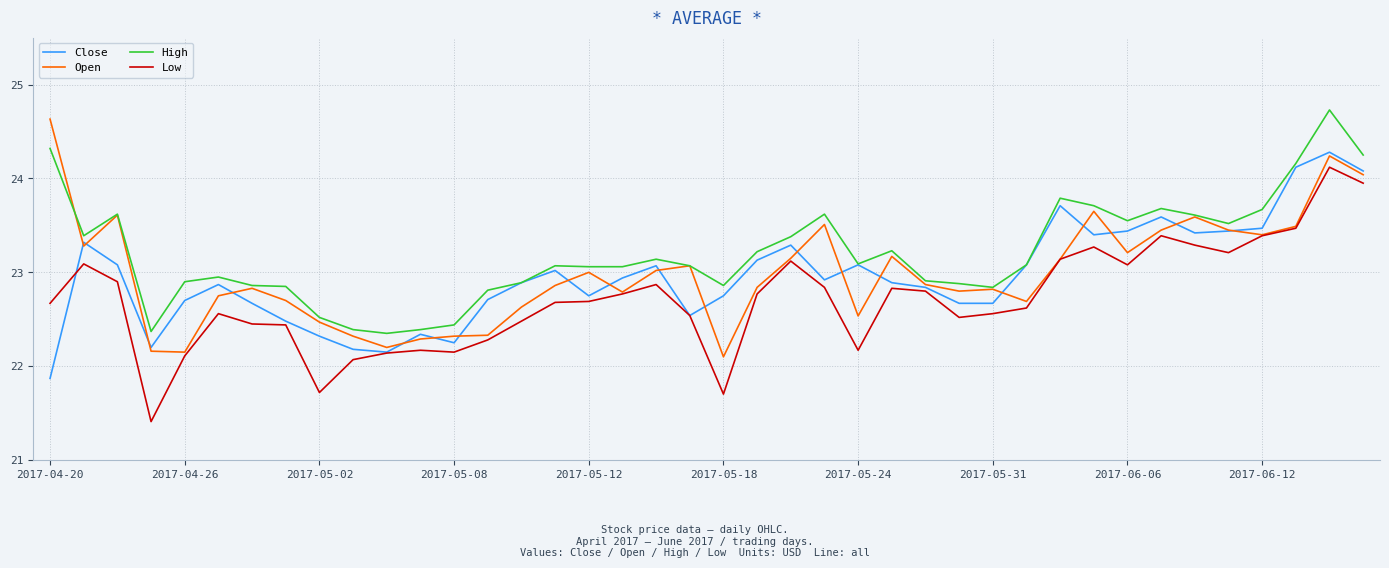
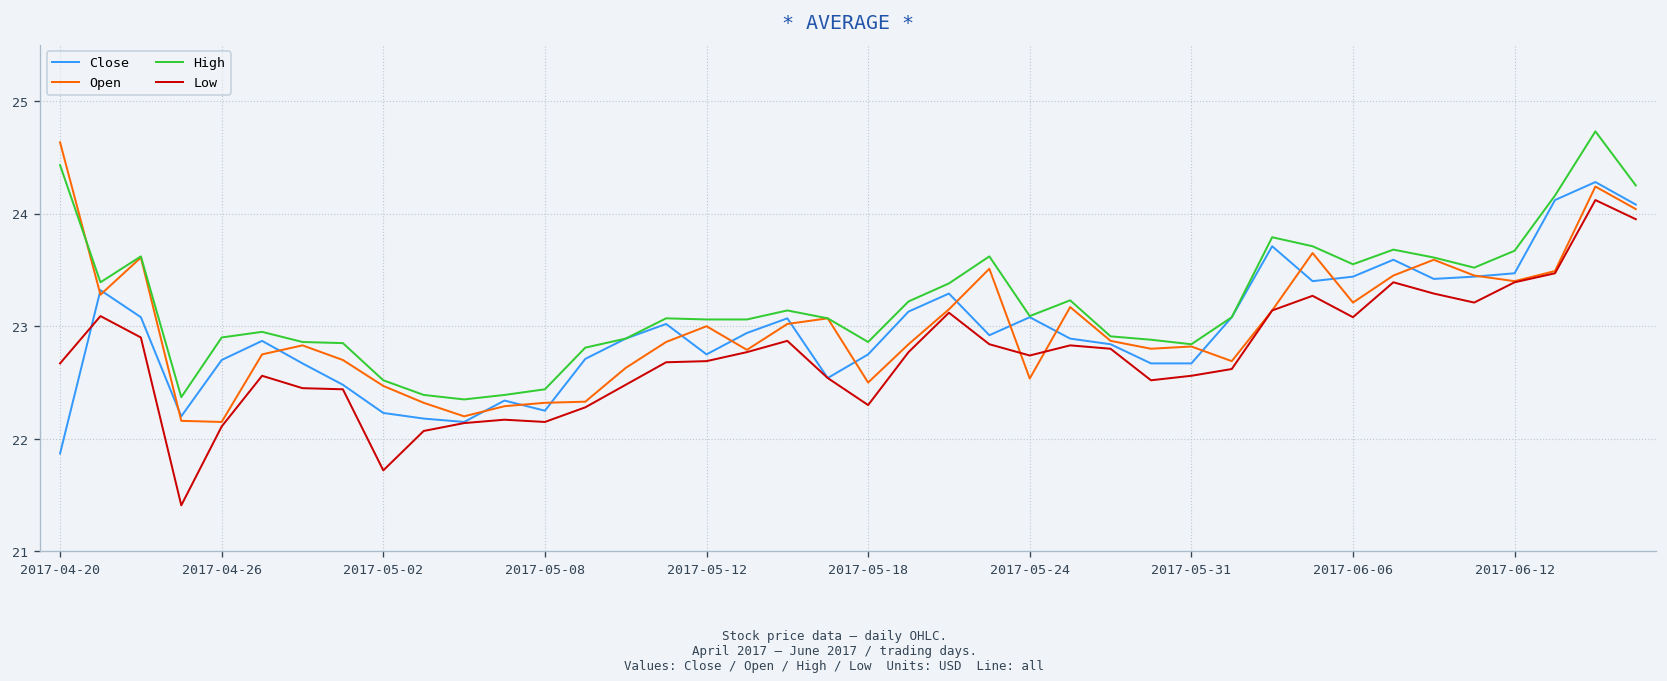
High, 2017-04-20: 24.3 -> 24.4
Close, 2017-05-02: 22.3 -> 22.2
Open, 2017-05-18: 22.1 -> 22.5
Low, 2017-05-18: 21.7 -> 22.3
Low, 2017-05-24: 22.2 -> 22.7
